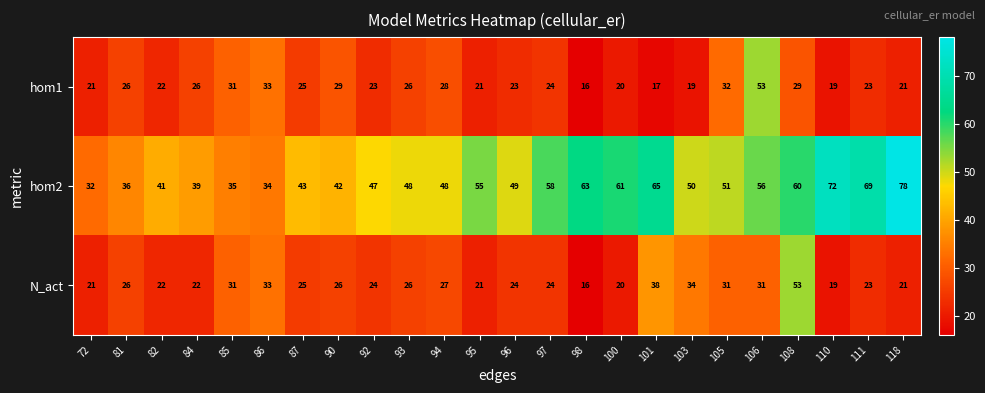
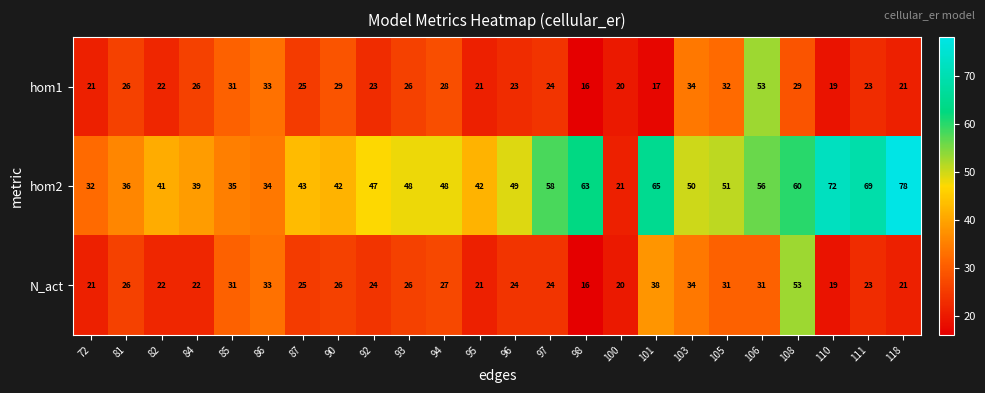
hom1, 103: 19 -> 34
hom2, 95: 55 -> 42
hom2, 100: 61 -> 21
